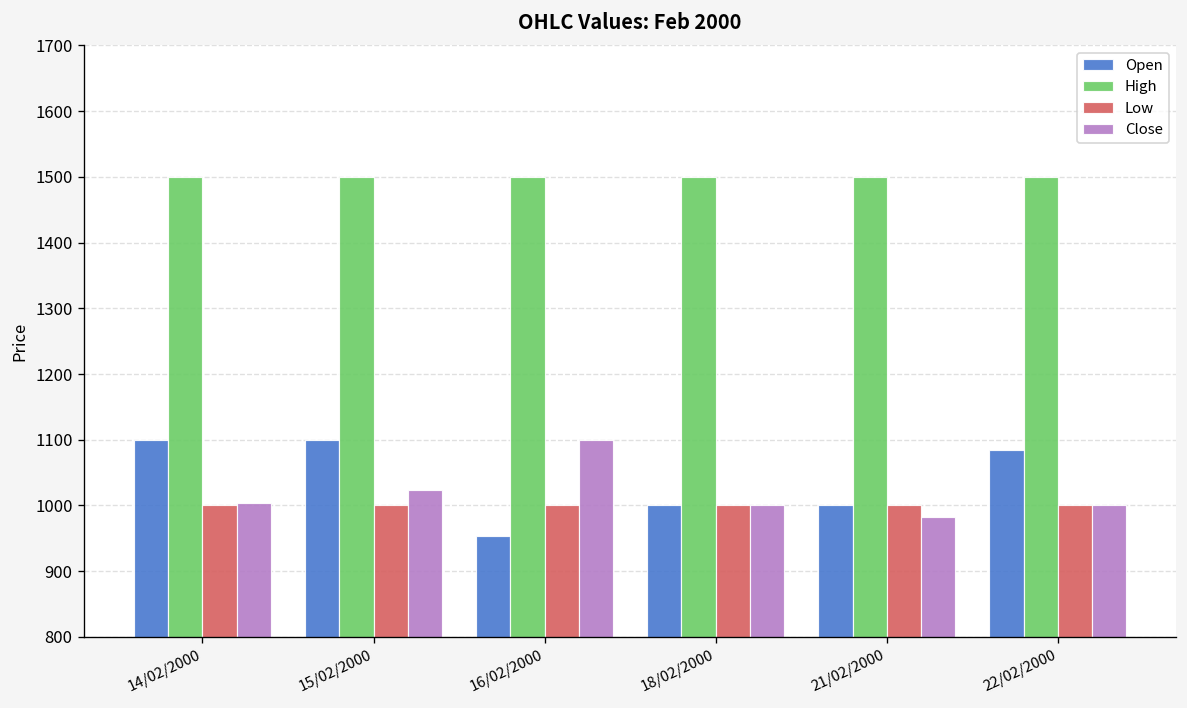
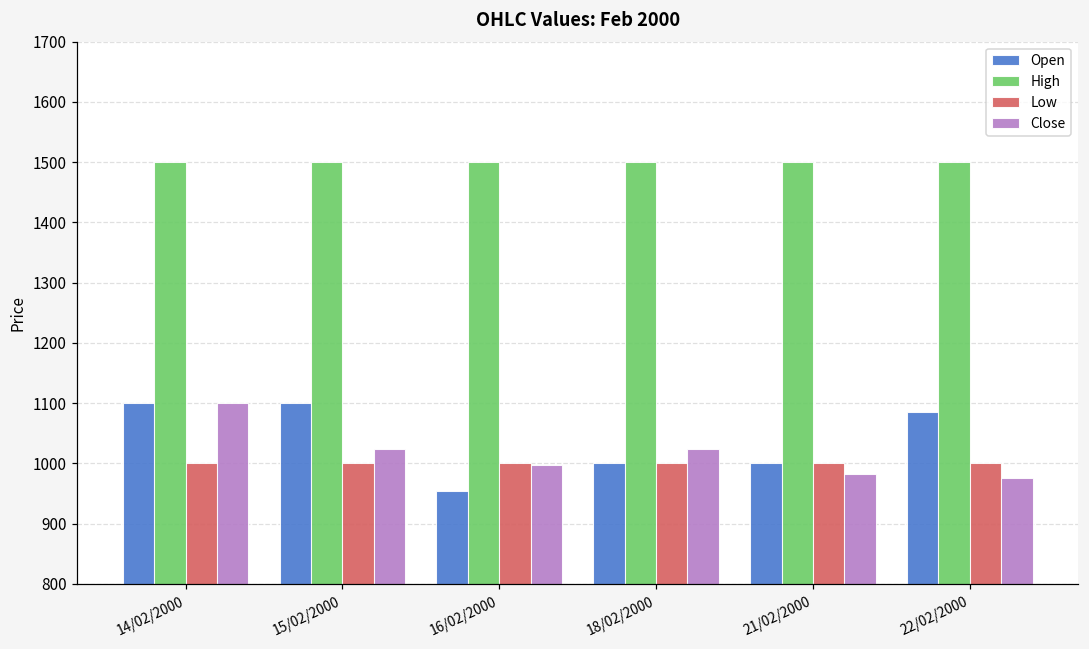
Close, 14/02/2000: 1000 -> 1100
Close, 16/02/2000: 1100 -> 1000
Close, 18/02/2000: 1000 -> 1020
Close, 22/02/2000: 1000 -> 980
